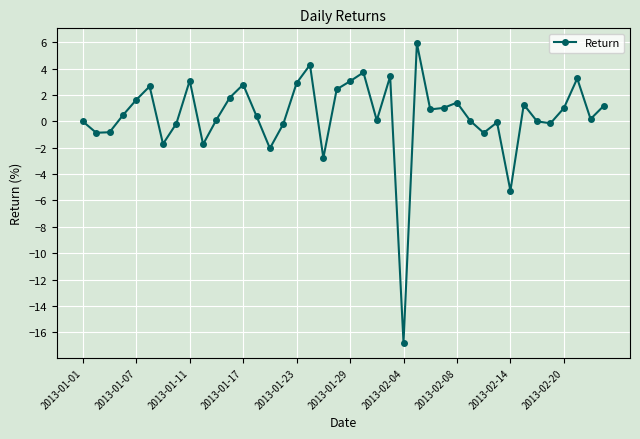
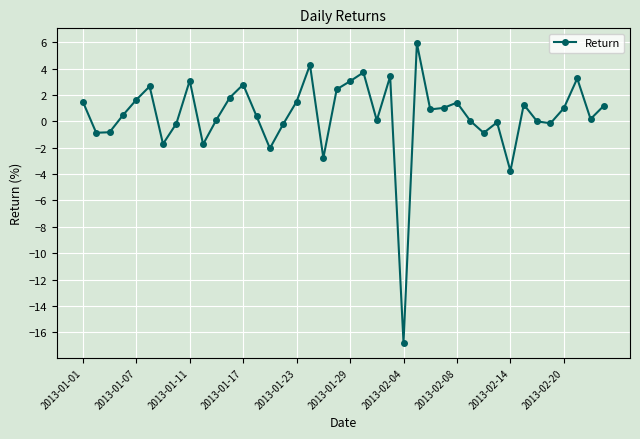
2013-01-01: 0.0 -> 1.5
2013-01-23: 2.9 -> 1.5
2013-02-14: -5.3 -> -3.8
